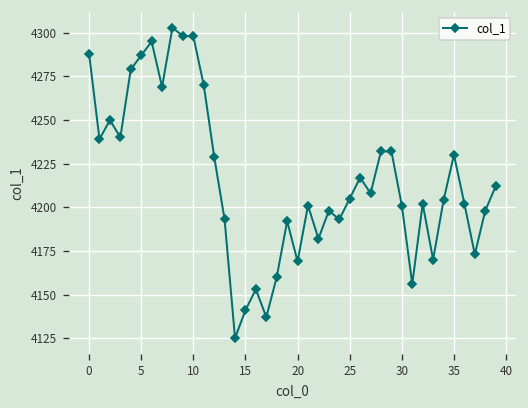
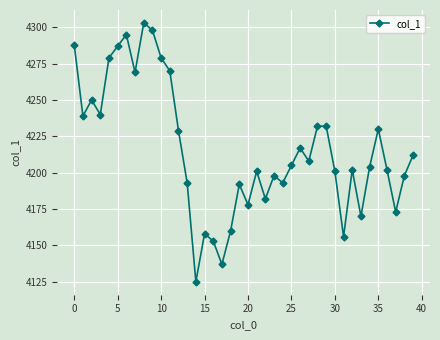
10: 4298 -> 4279
15: 4141 -> 4158
20: 4169 -> 4178
